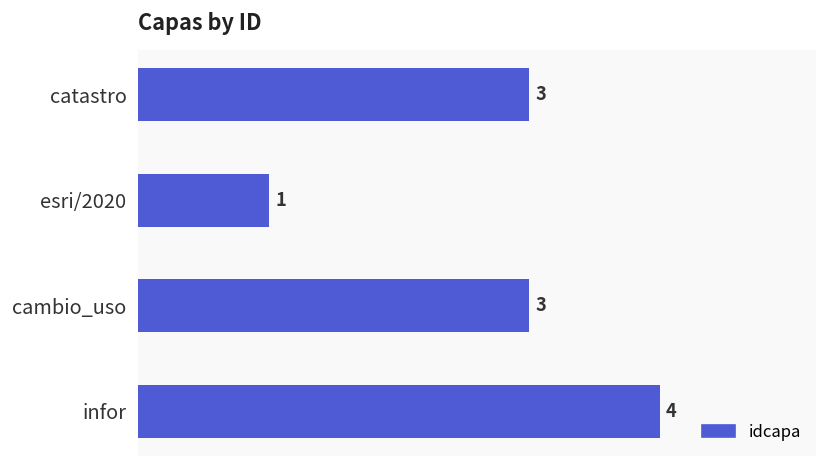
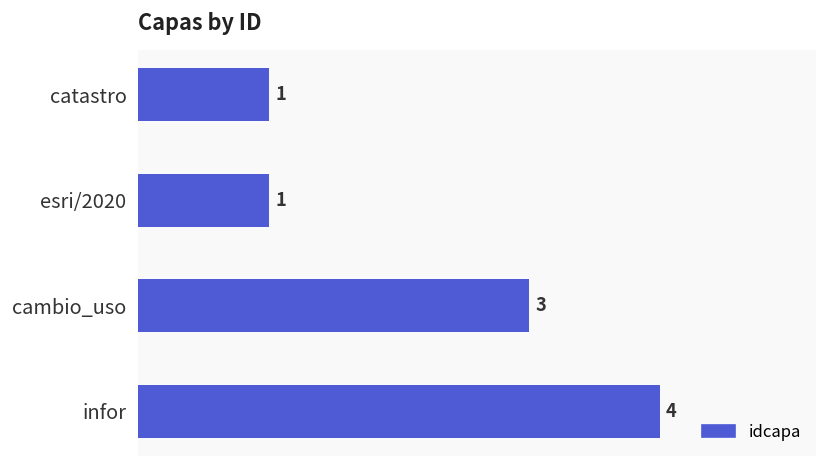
catastro: 3 -> 1
